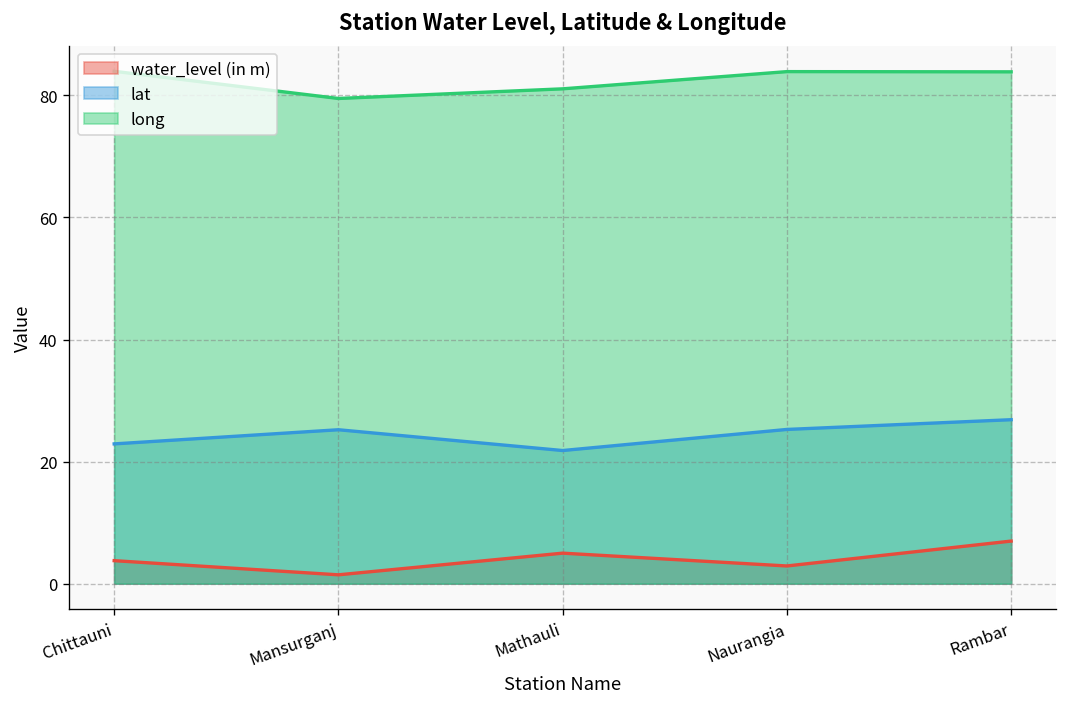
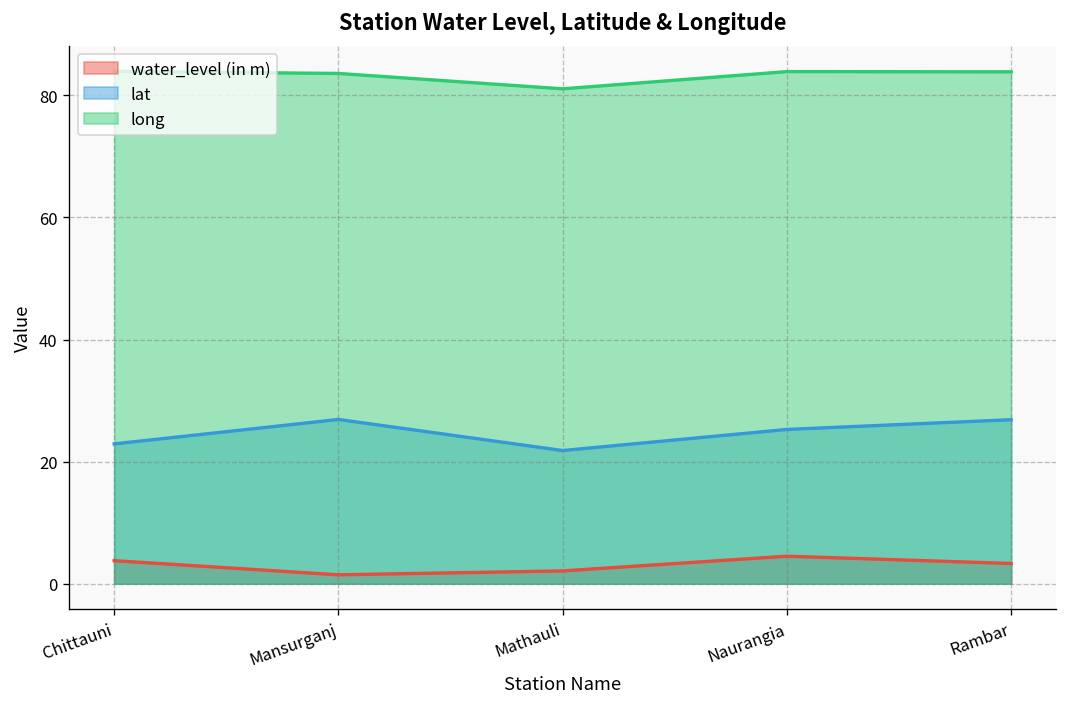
lat, Mansurganj: 25 -> 27
long, Mansurganj: 80 -> 84
water_level (in m), Mathauli: 5 -> 2
water_level (in m), Naurangia: 3 -> 5
water_level (in m), Rambar: 7 -> 3
